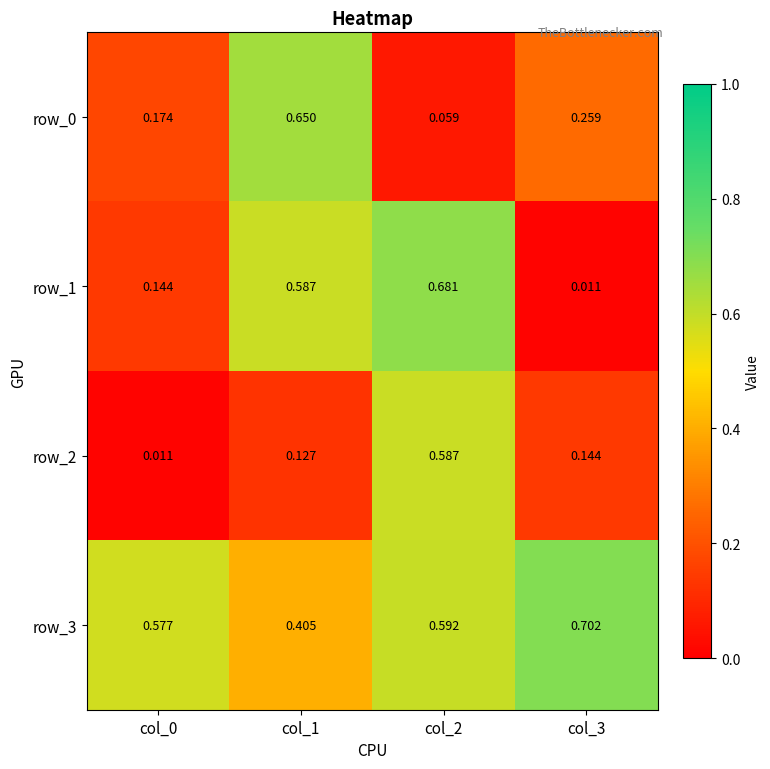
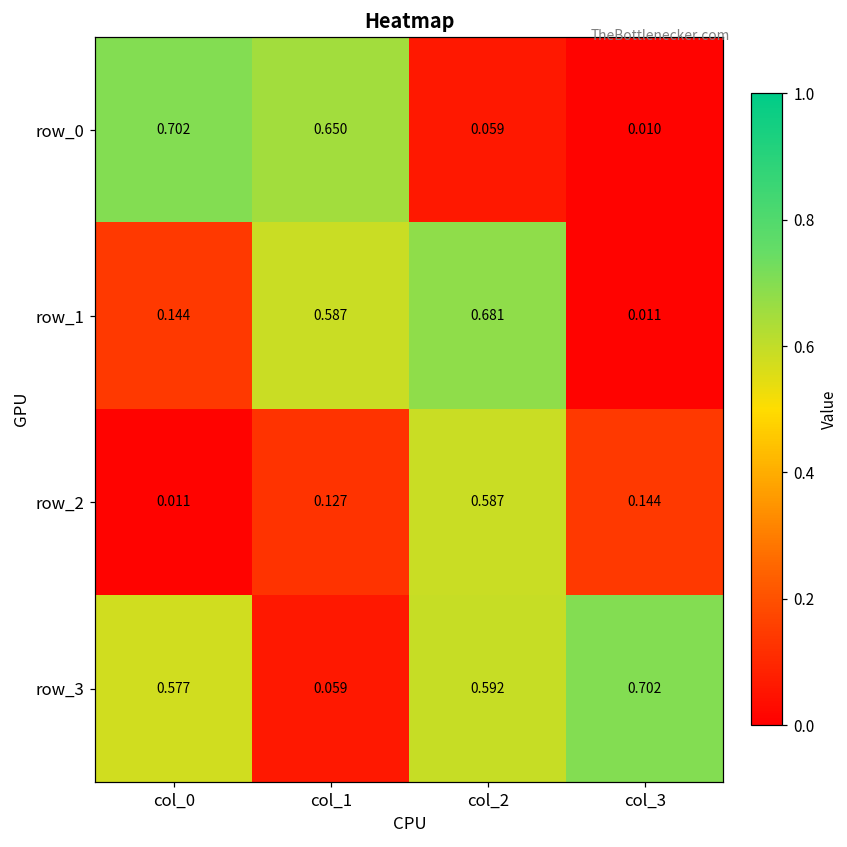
row_0, col_0: 0.174 -> 0.702
row_0, col_3: 0.259 -> 0.010
row_3, col_1: 0.405 -> 0.059
